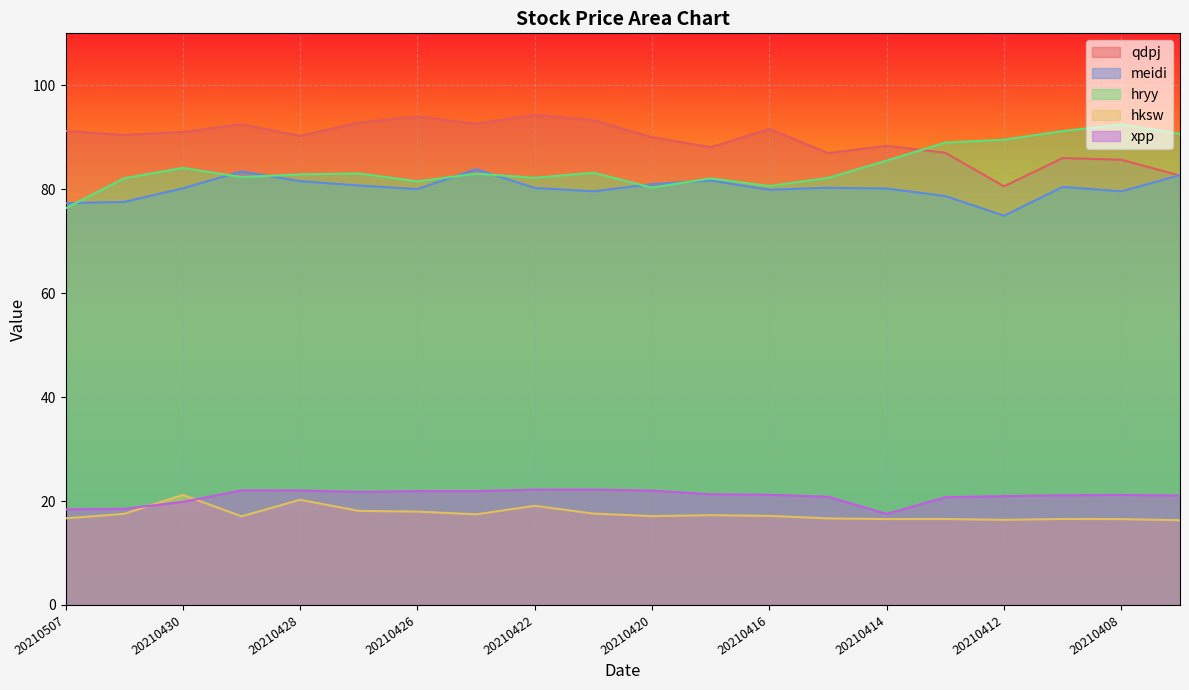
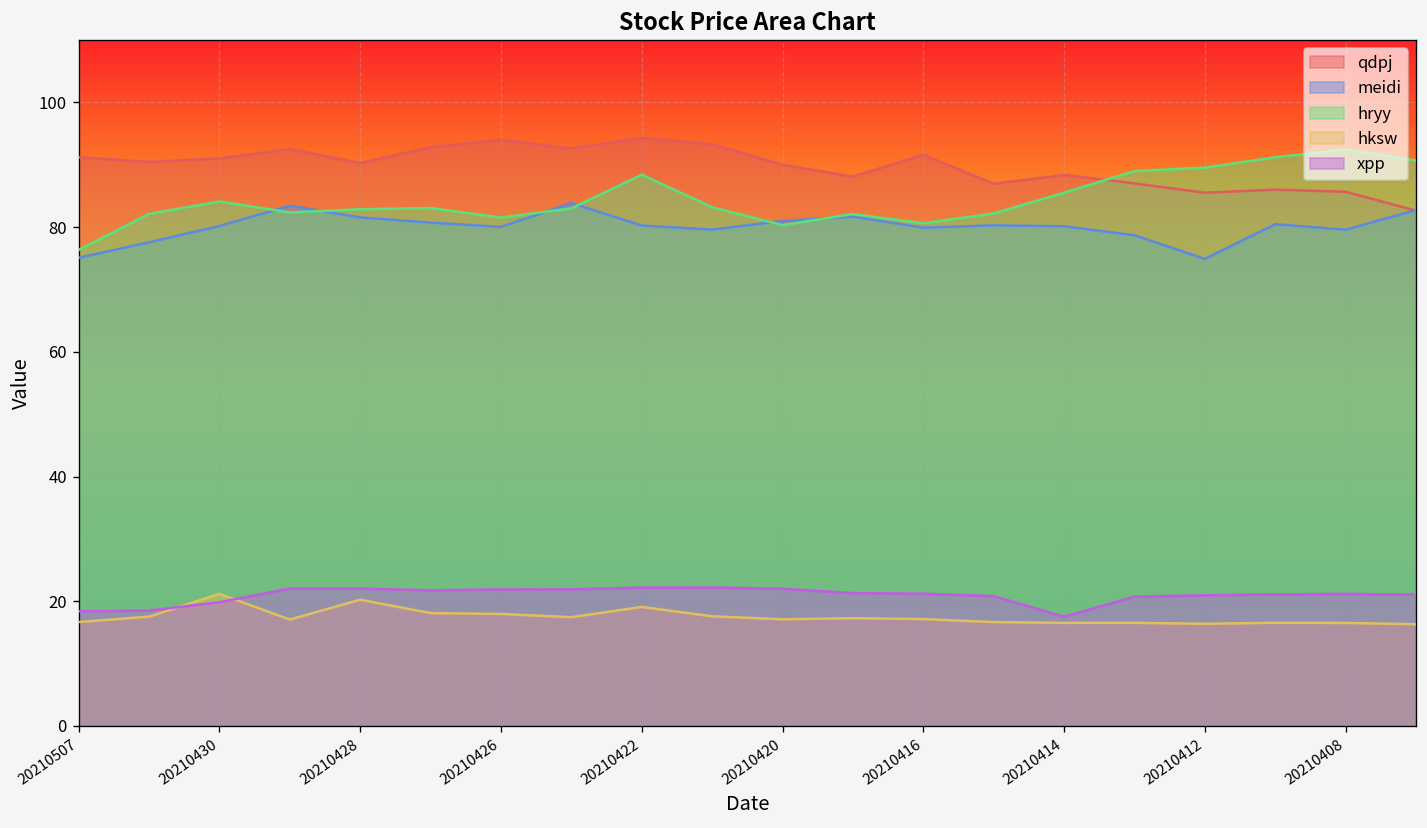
meidi, 20210507: 77 -> 75
hryy, 20210422: 82 -> 88
qdpj, 20210412: 81 -> 86
